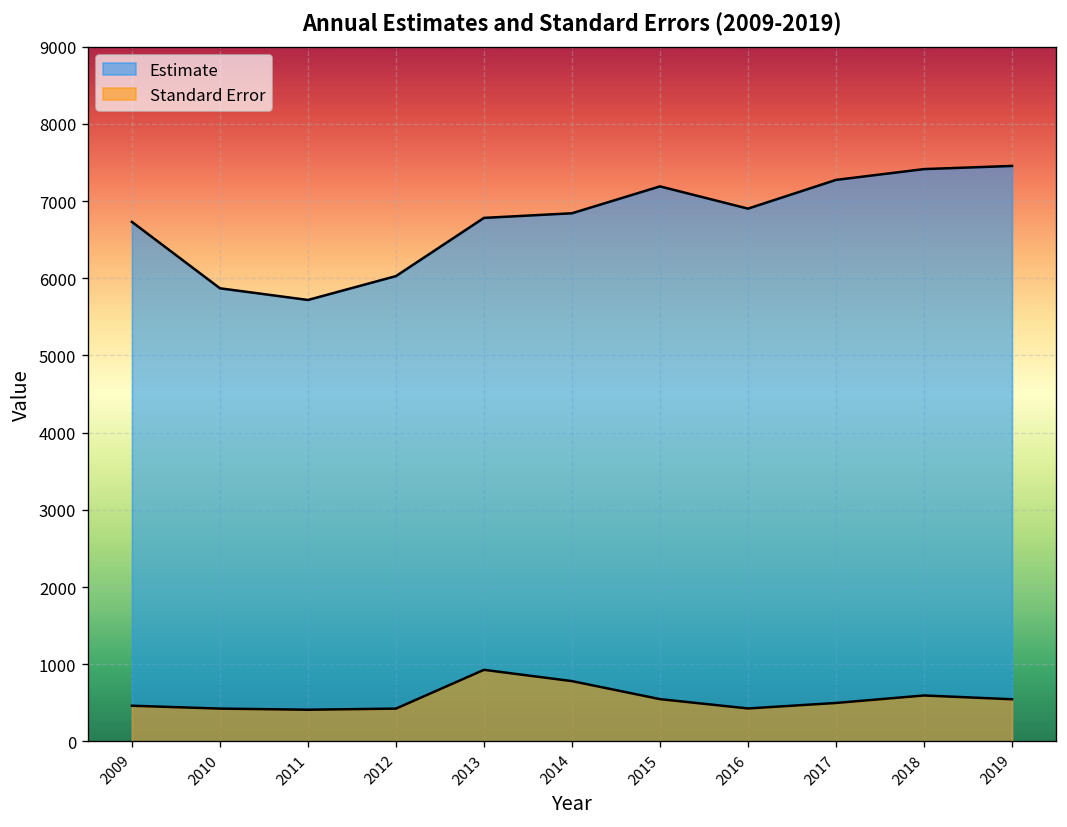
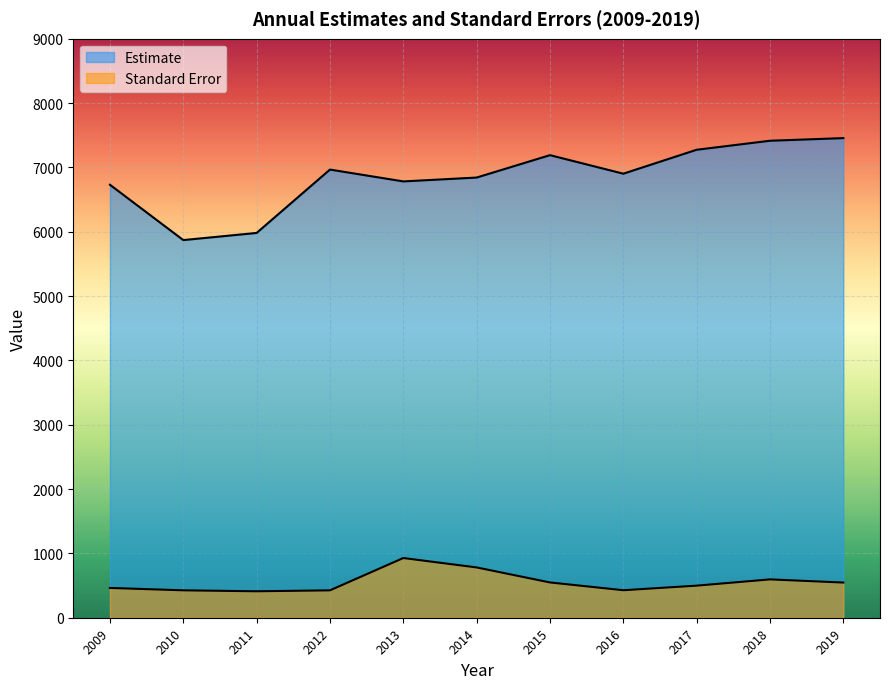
Estimate, 2011: 5700 -> 6000
Estimate, 2012: 6000 -> 7000
